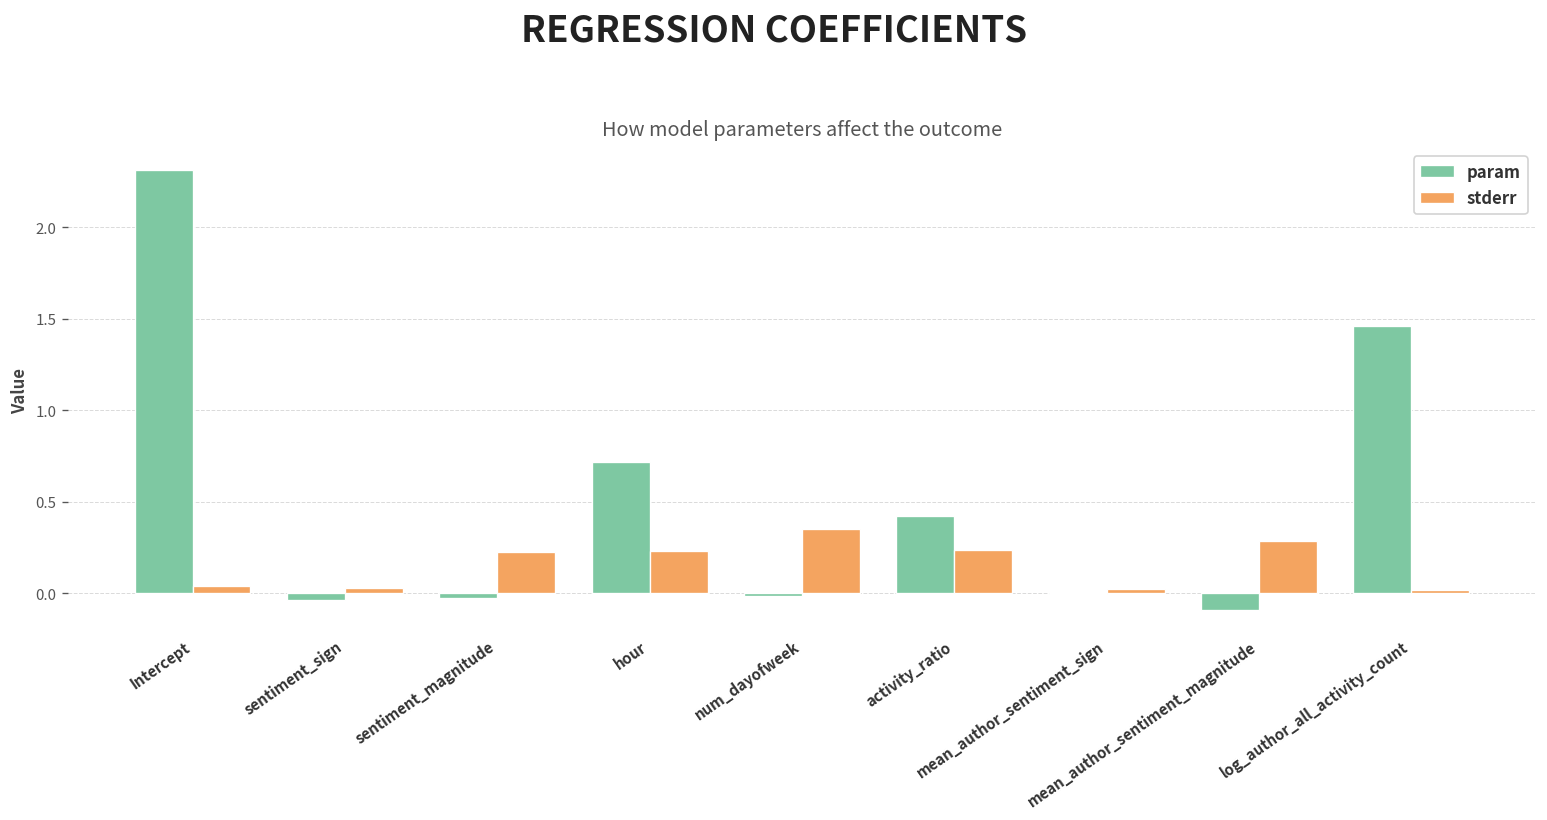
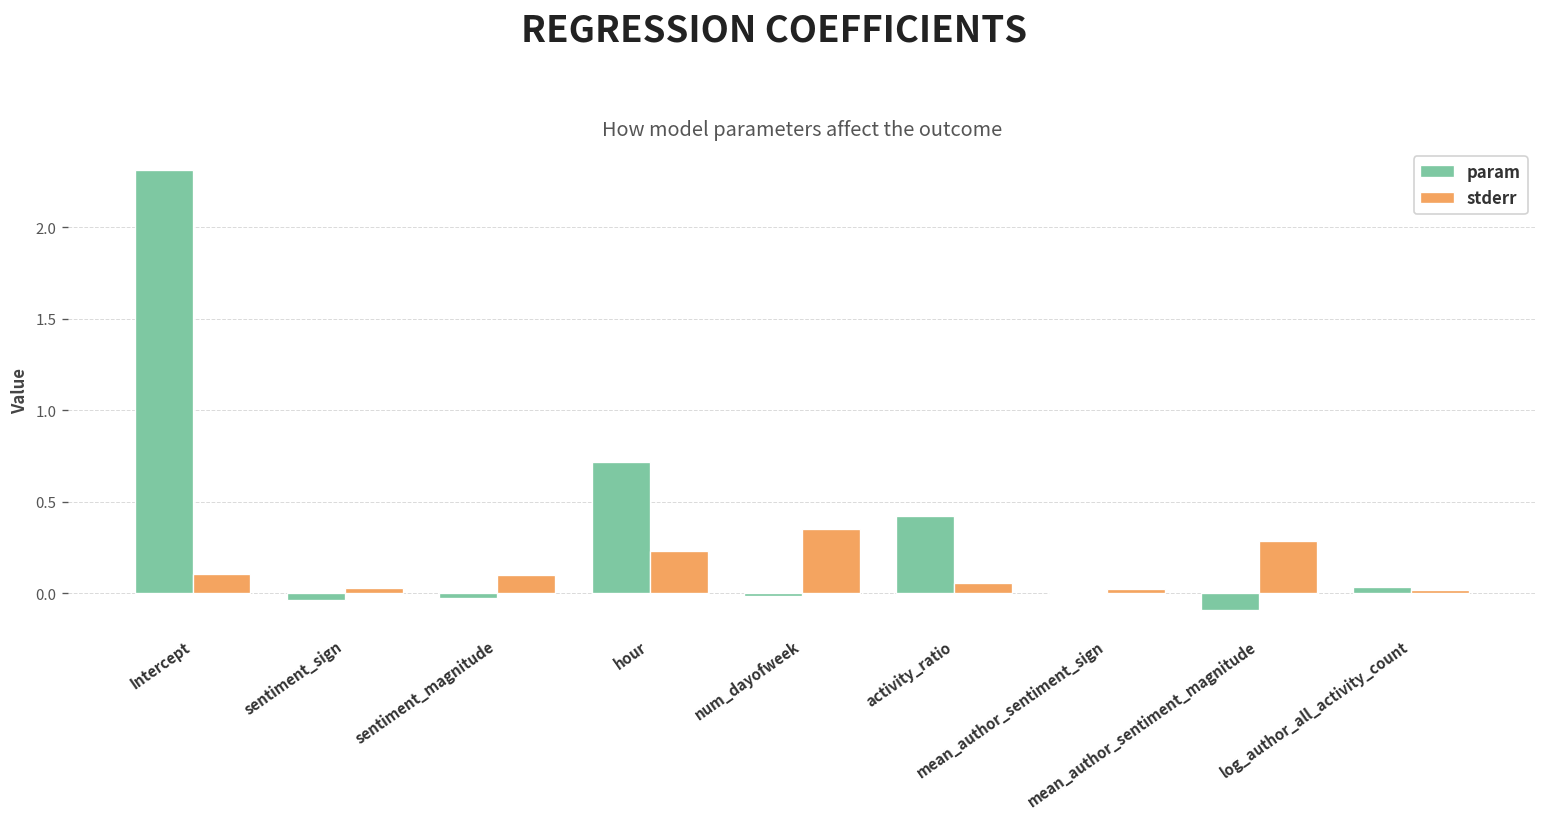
stderr, Intercept: 0.04 -> 0.10
stderr, sentiment_magnitude: 0.23 -> 0.10
stderr, activity_ratio: 0.24 -> 0.06
param, log_author_all_activity_count: 1.46 -> 0.04
